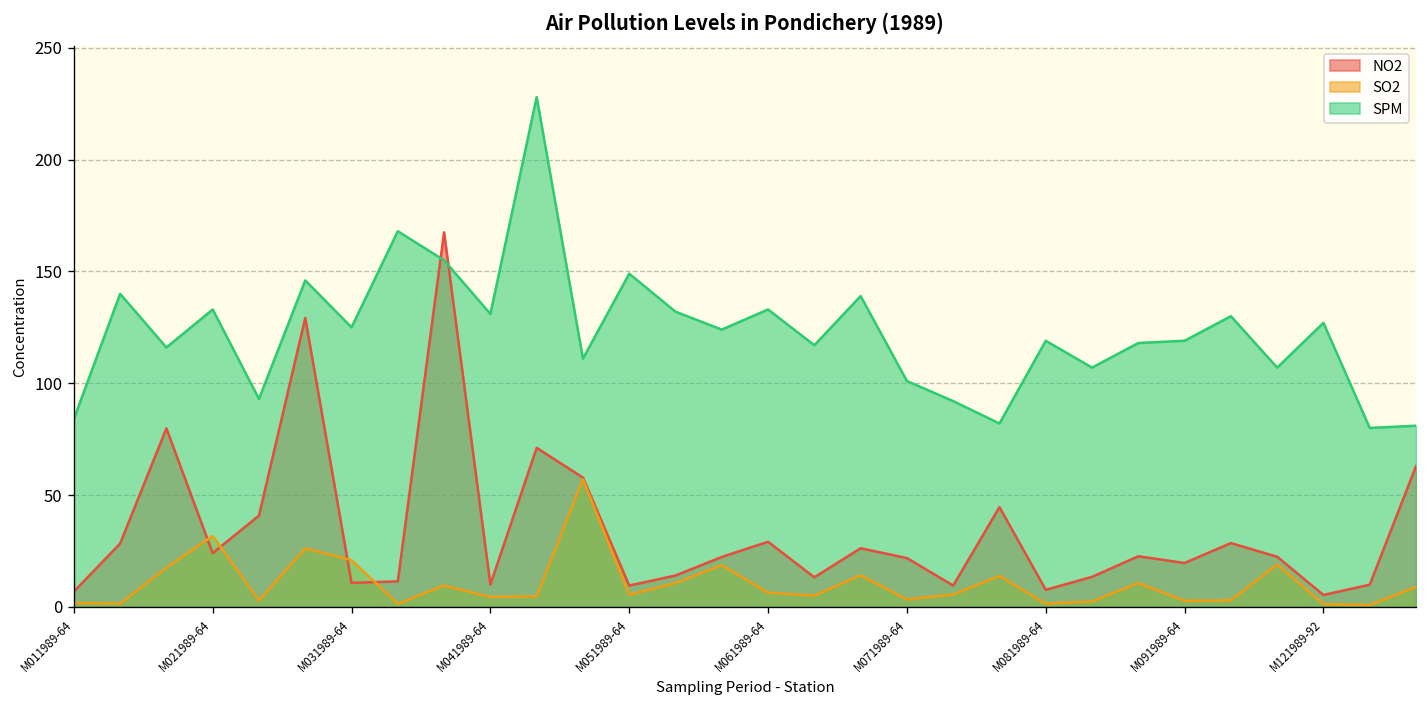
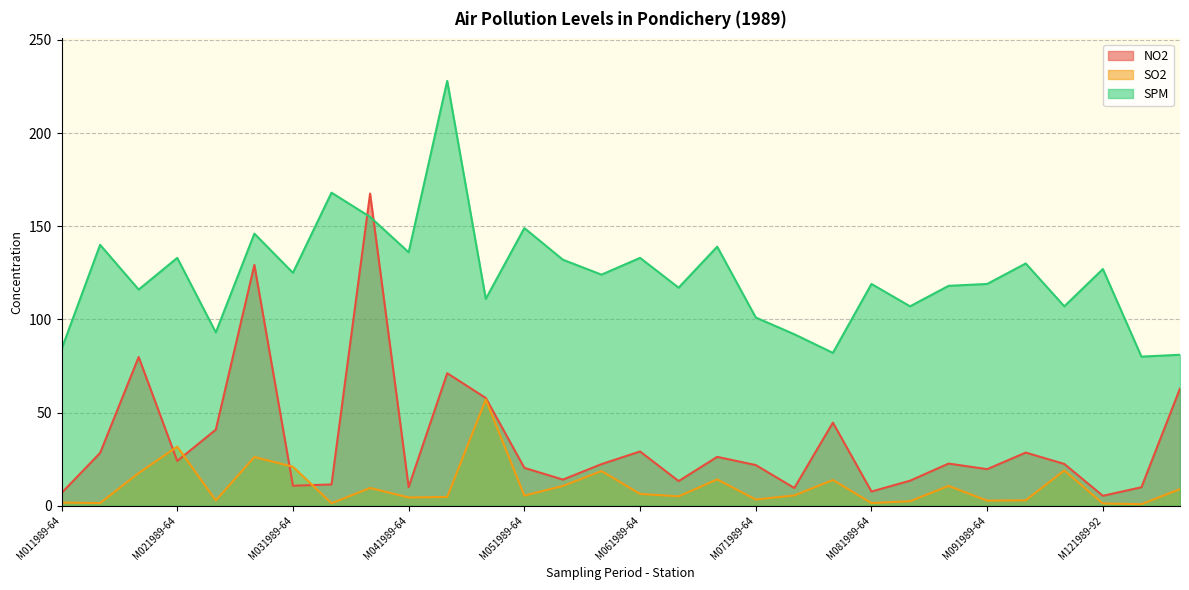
SPM, M041989-64: 131 -> 136
NO2, M051989-64: 10 -> 20
